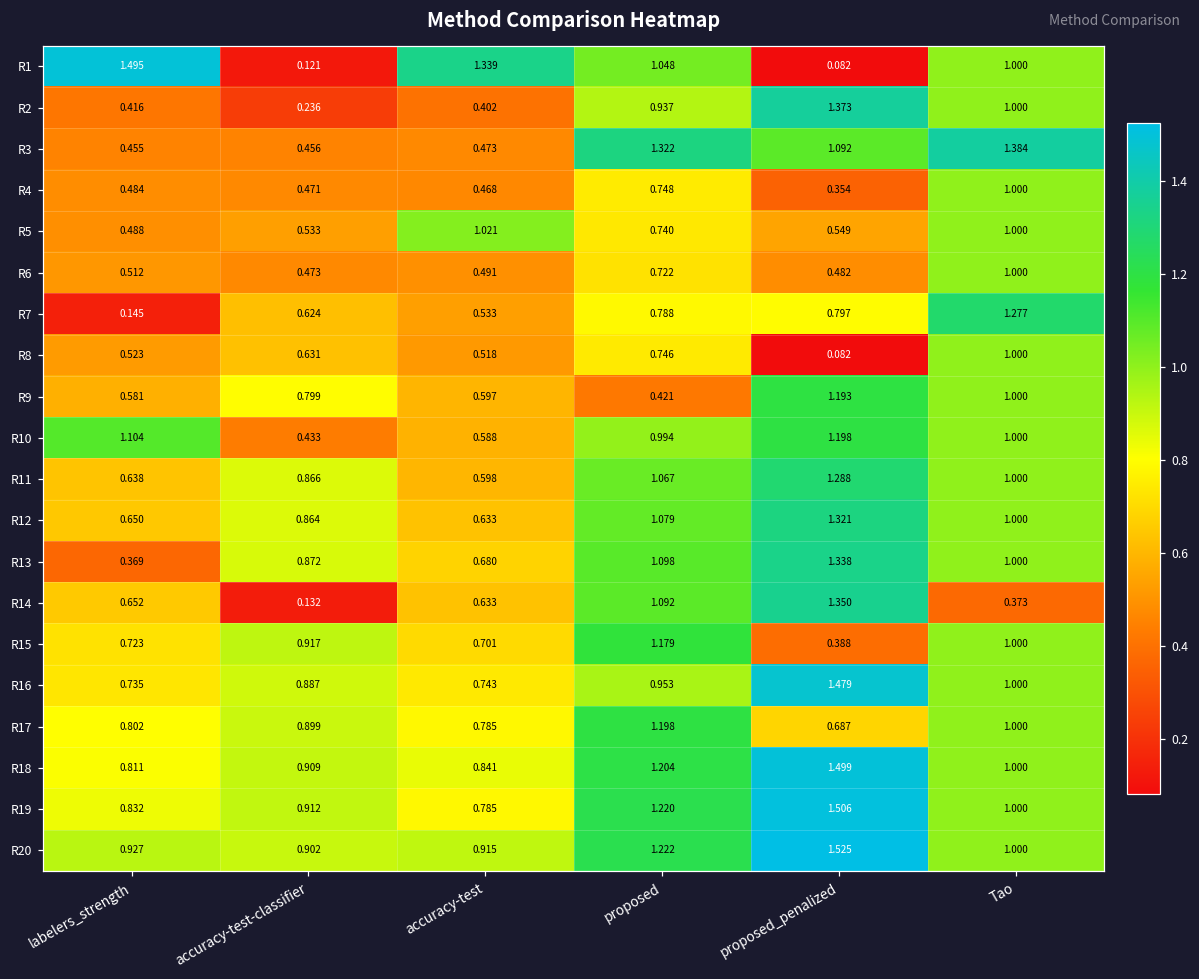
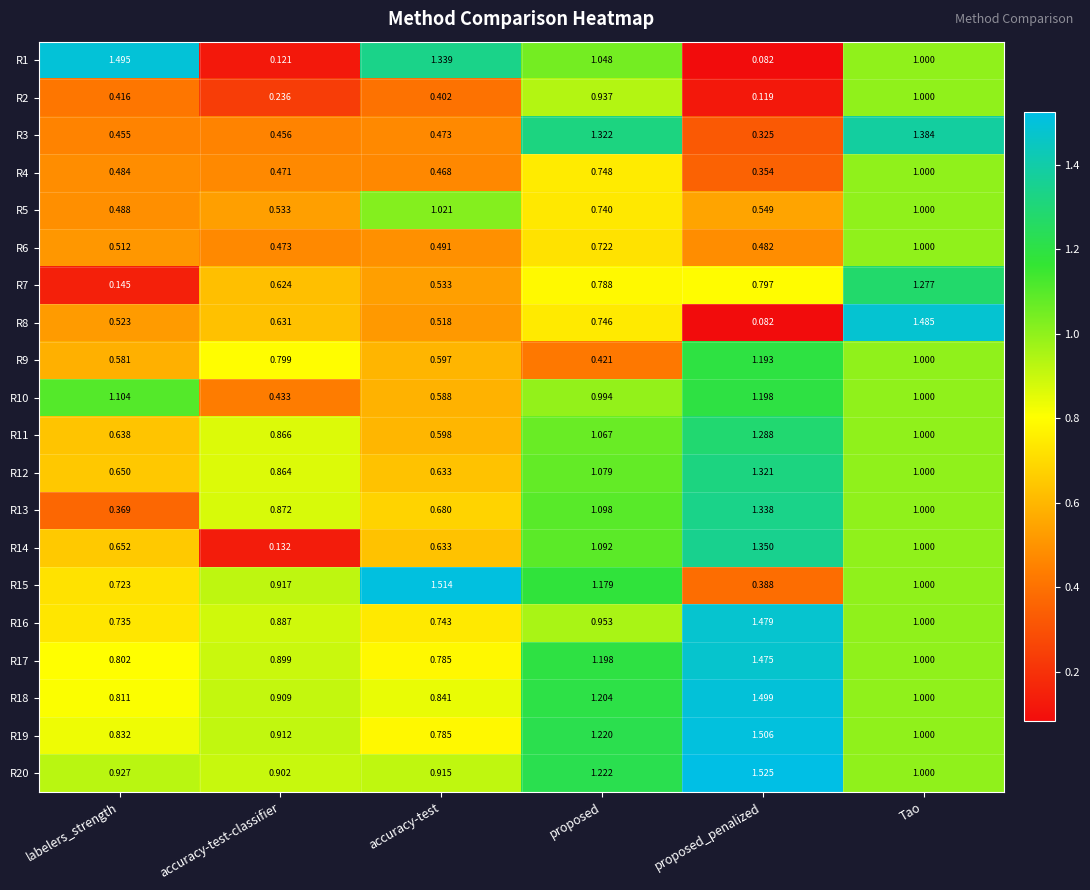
R2, proposed_penalized: 1.373 -> 0.119
R3, proposed_penalized: 1.092 -> 0.325
R8, Tao: 1.000 -> 1.485
R14, Tao: 0.373 -> 1.000
R15, accuracy-test: 0.701 -> 1.514
R17, proposed_penalized: 0.687 -> 1.475
